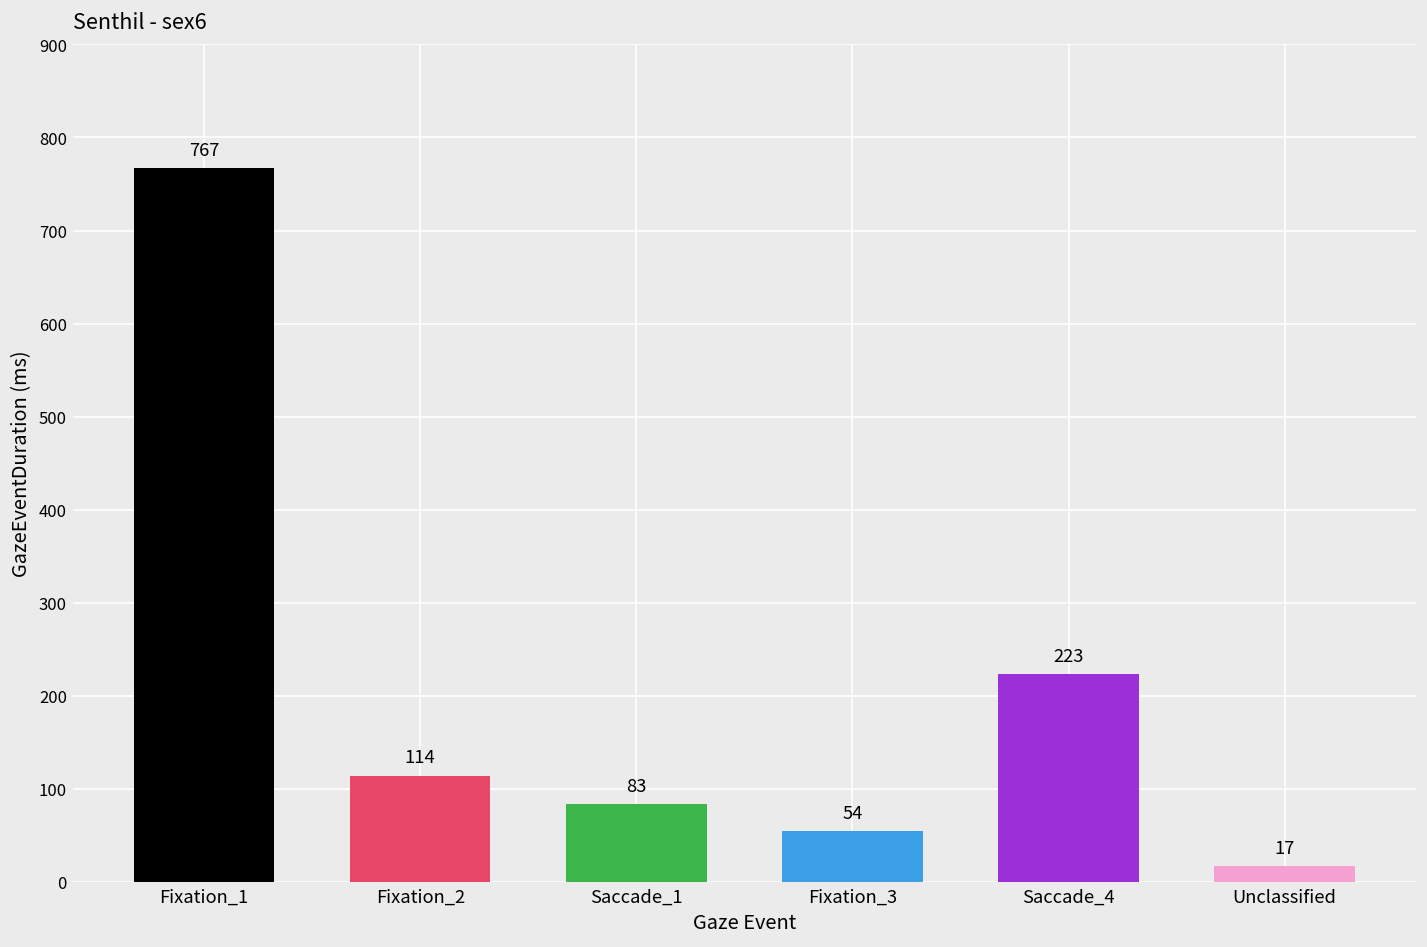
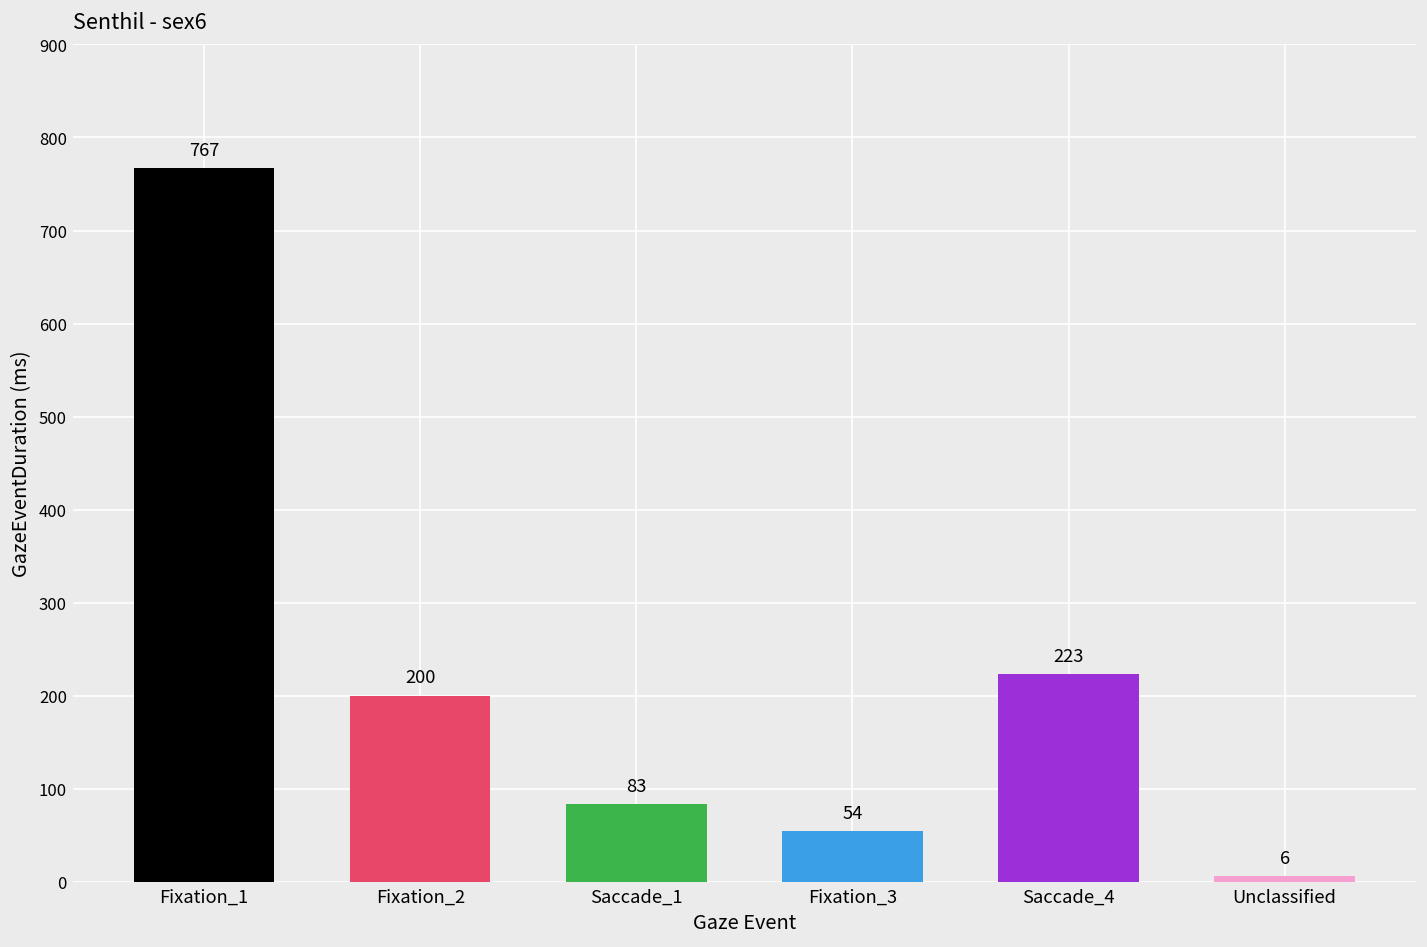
Fixation_2: 114 -> 200
Unclassified: 17 -> 6
